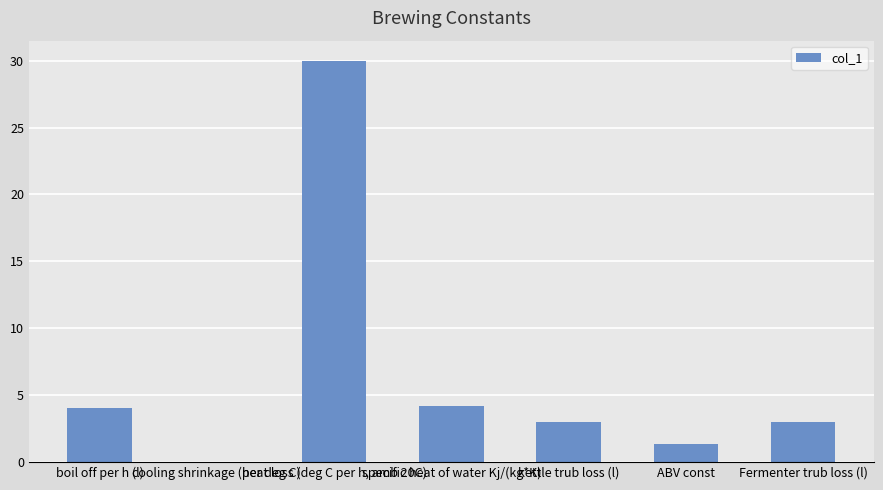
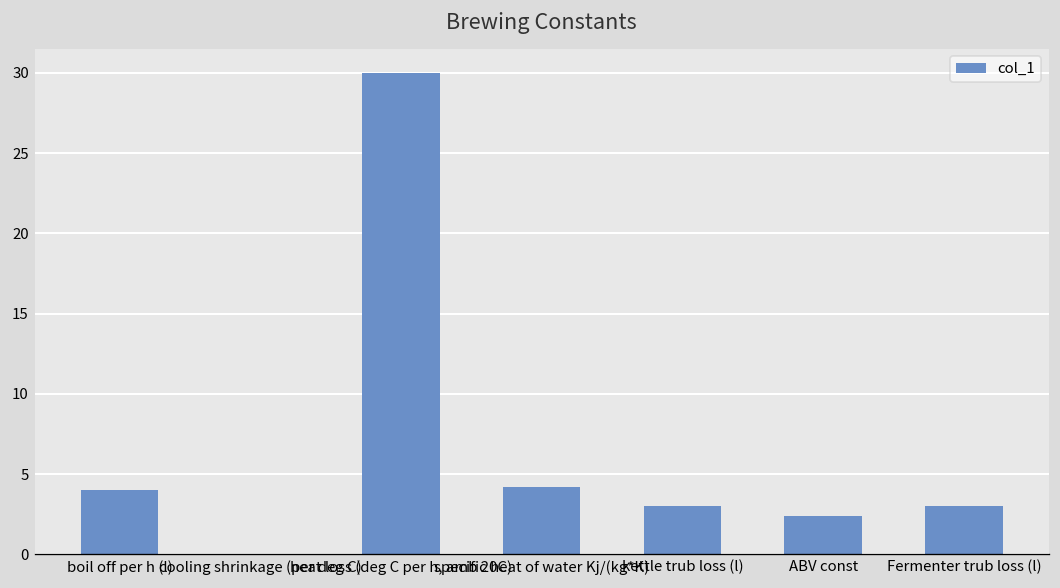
ABV const: 1.3 -> 2.4
